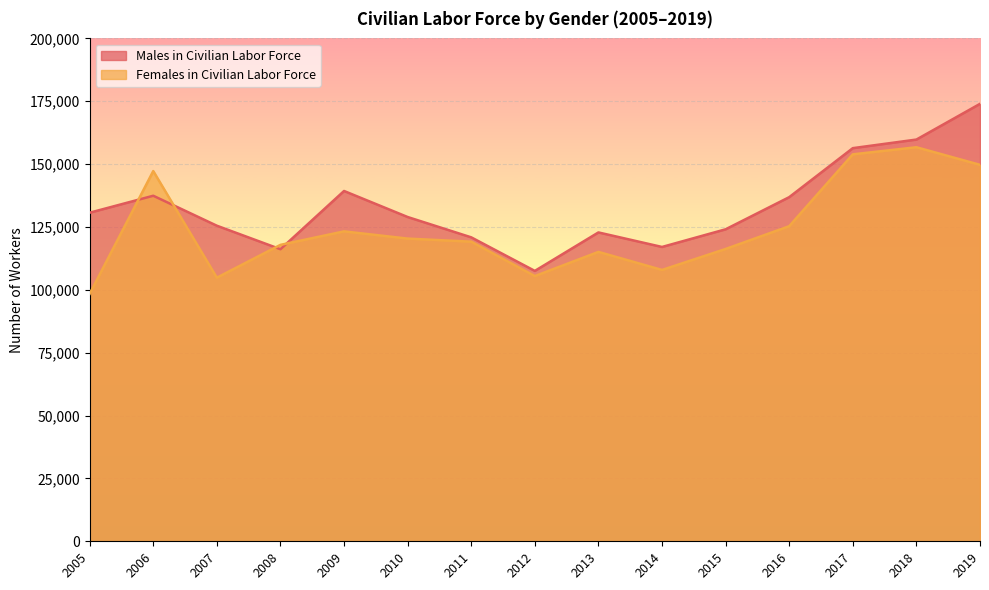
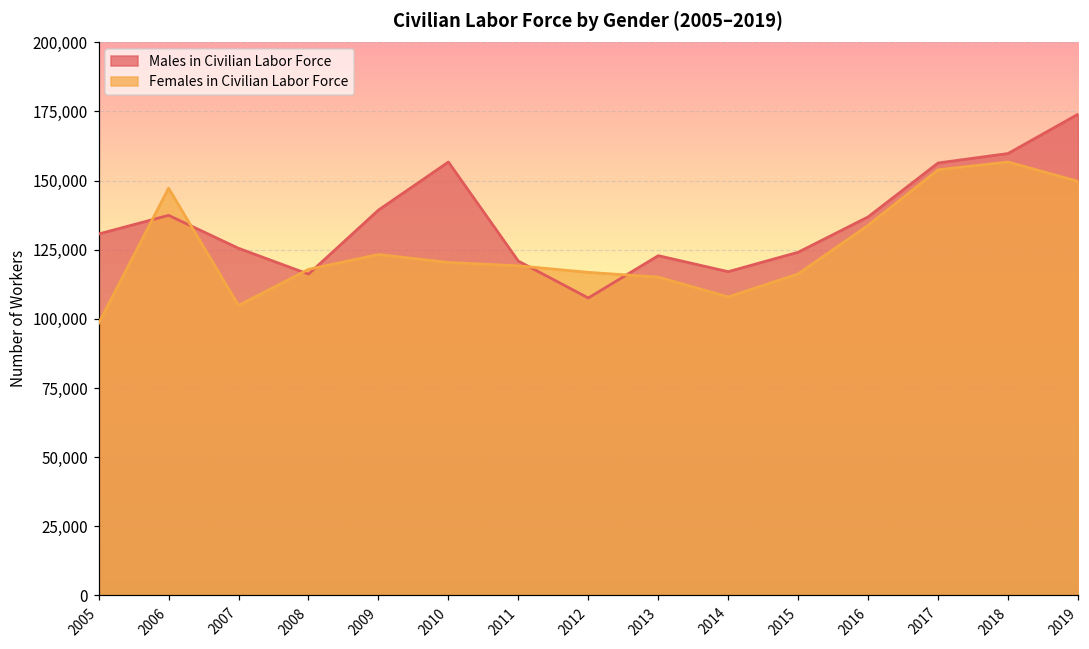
Males in Civilian Labor Force, 2010: 129,000 -> 157,000
Females in Civilian Labor Force, 2012: 105,000 -> 117,000
Females in Civilian Labor Force, 2016: 125,000 -> 134,000
